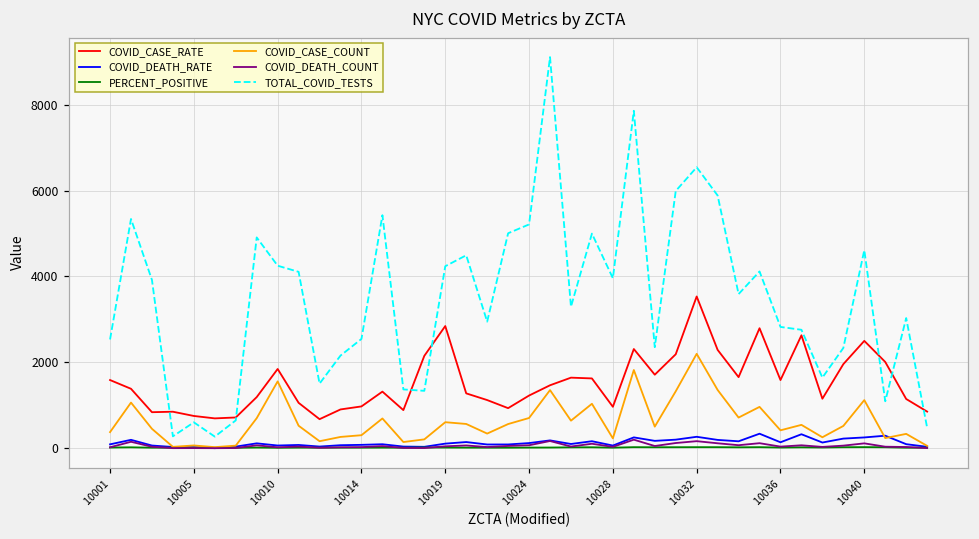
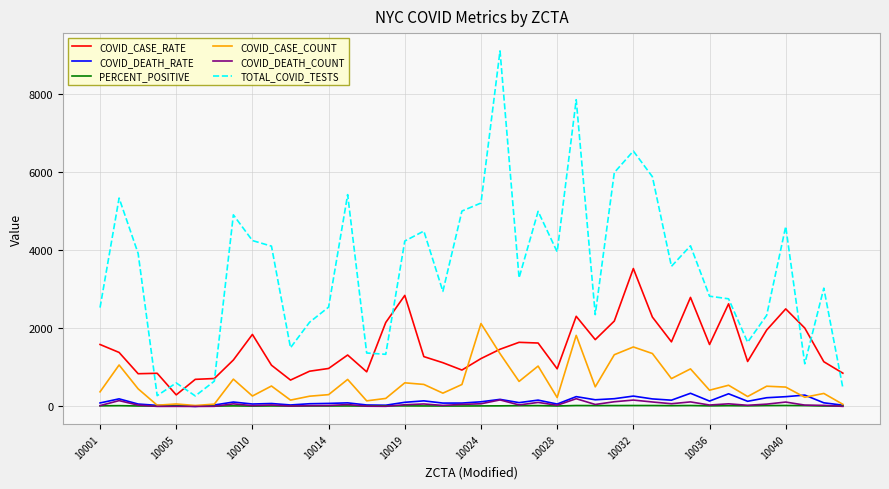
COVID_CASE_RATE, 10005: 800 -> 300
COVID_CASE_COUNT, 10010: 1600 -> 300
COVID_CASE_COUNT, 10024: 700 -> 2100
COVID_CASE_COUNT, 10032: 2200 -> 1500
COVID_CASE_COUNT, 10040: 1100 -> 500
